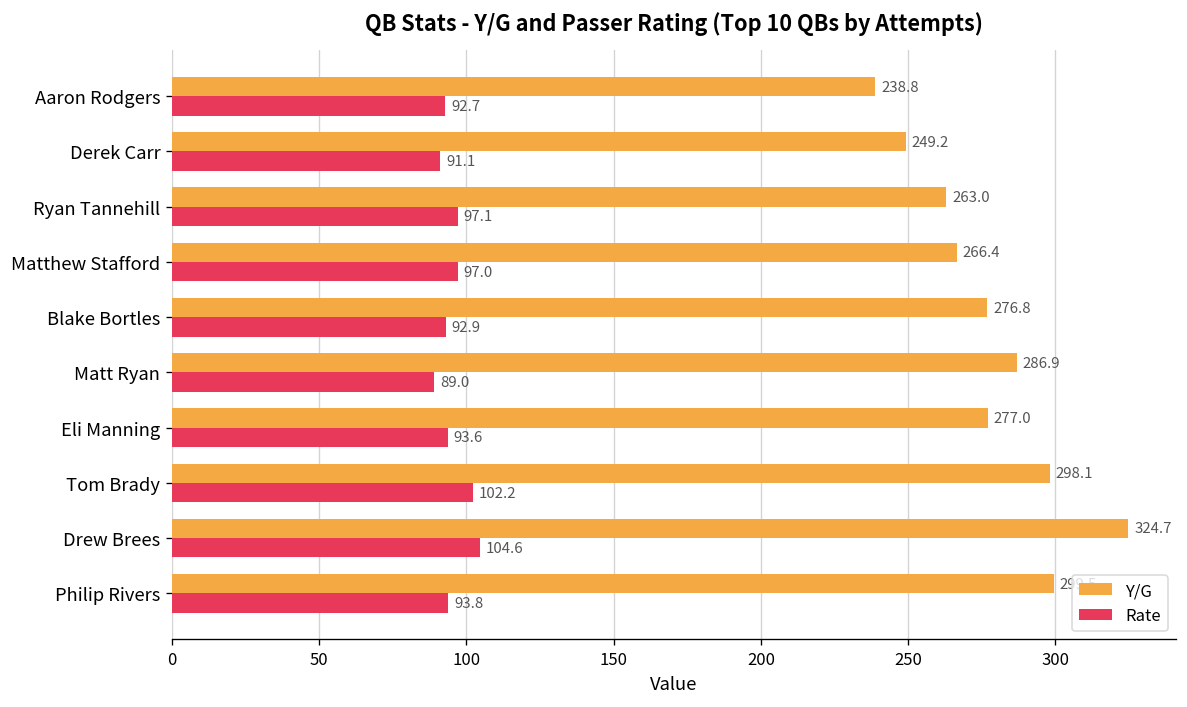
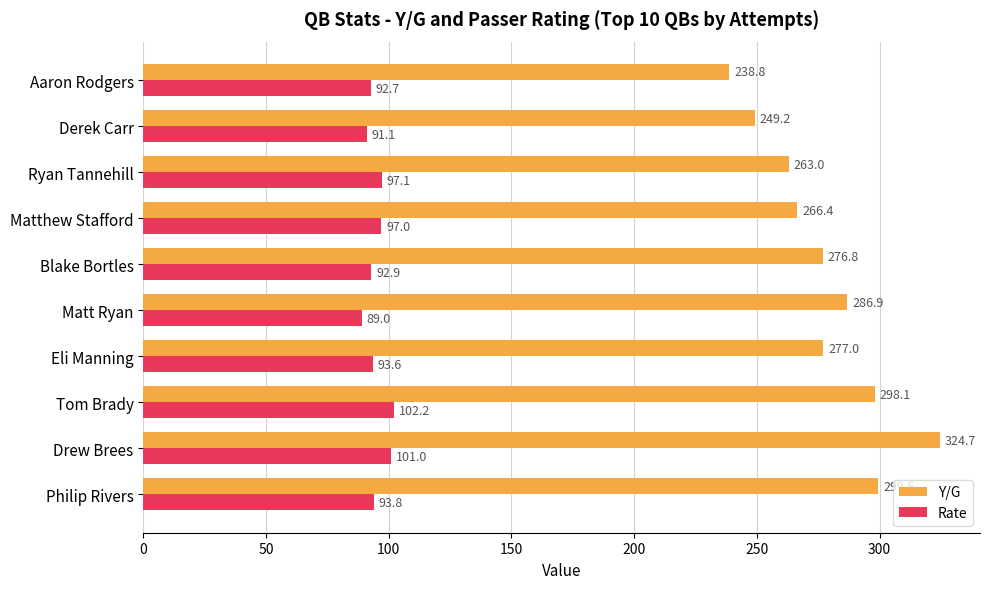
Rate, Drew Brees: 104.6 -> 101.0
